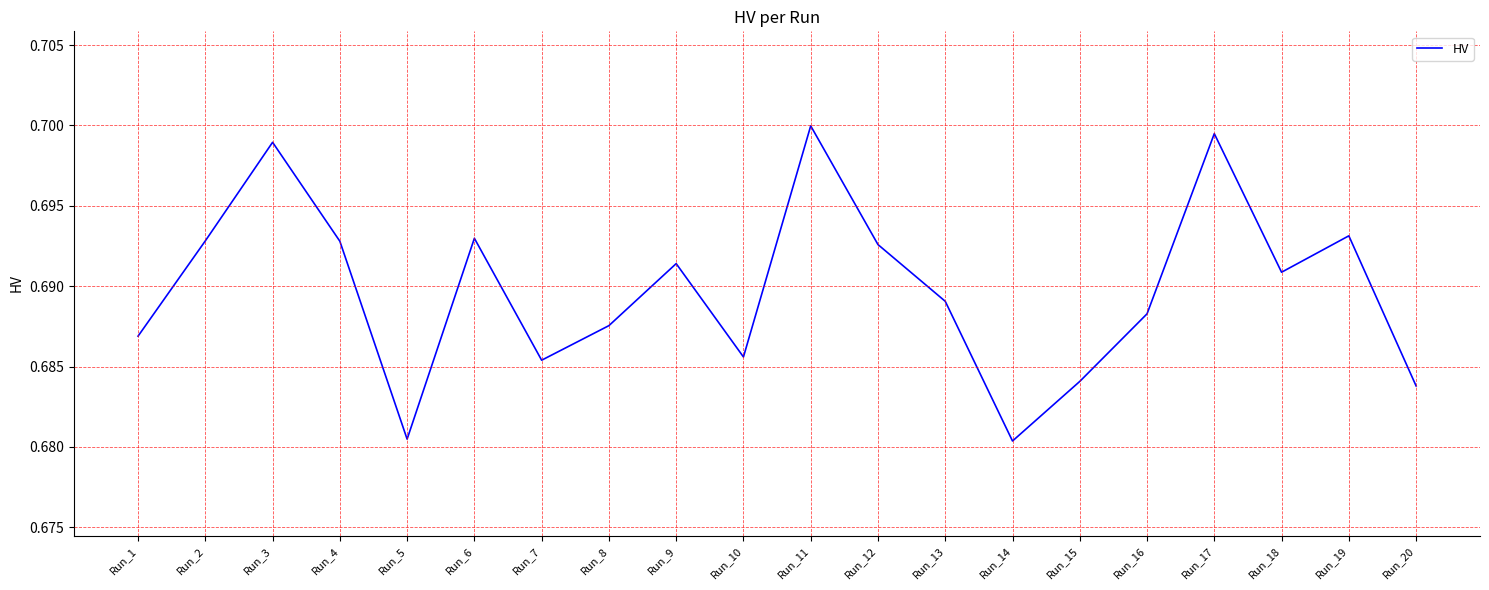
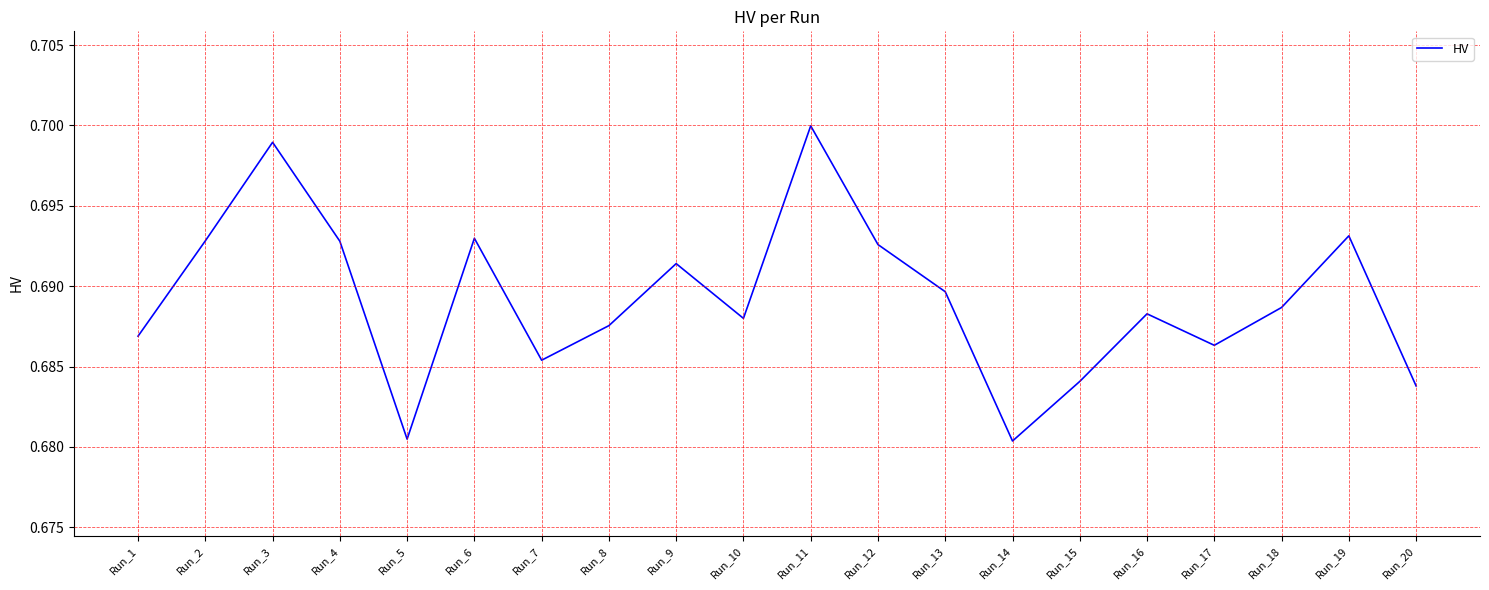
Run_10: 0.6856 -> 0.6880
Run_13: 0.6891 -> 0.6897
Run_17: 0.6995 -> 0.6863
Run_18: 0.6909 -> 0.6887
